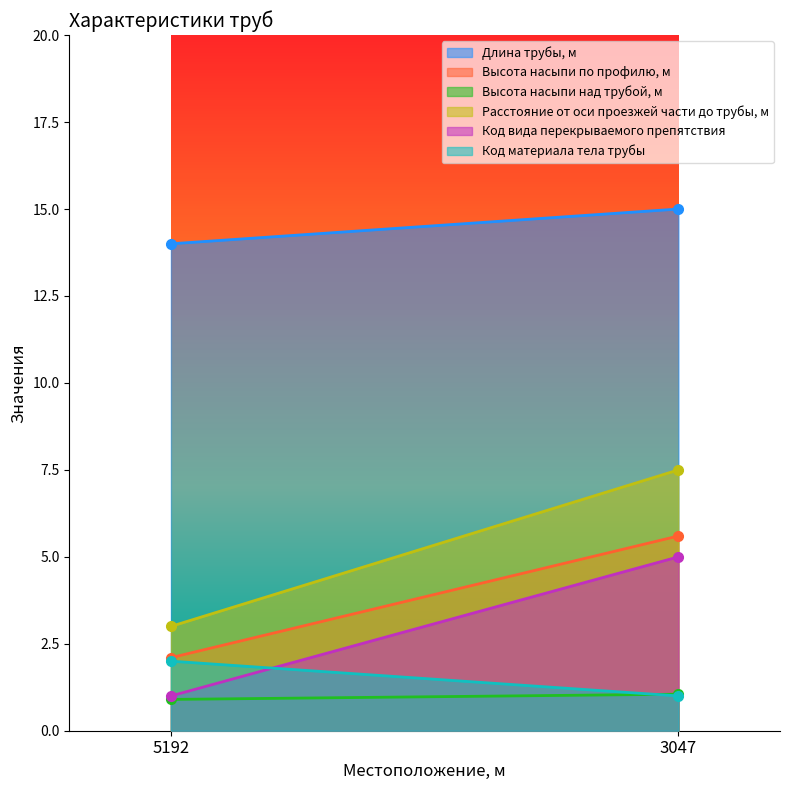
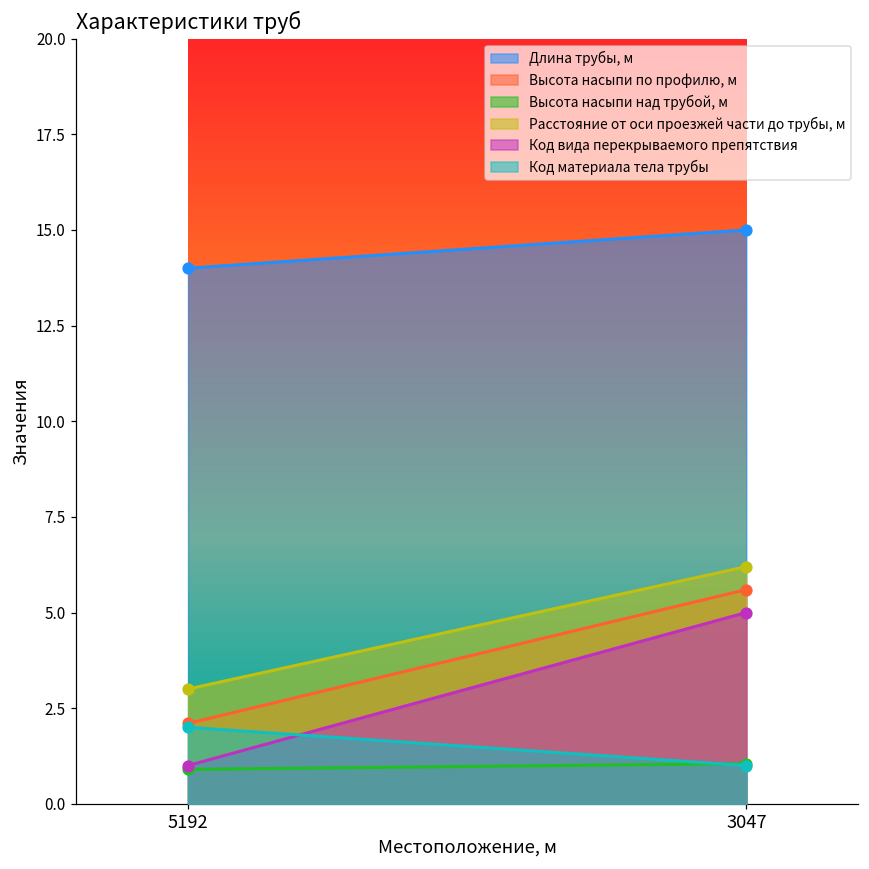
Расстояние от оси проезжей части до трубы, м, 3047: 7.5 -> 6.2
